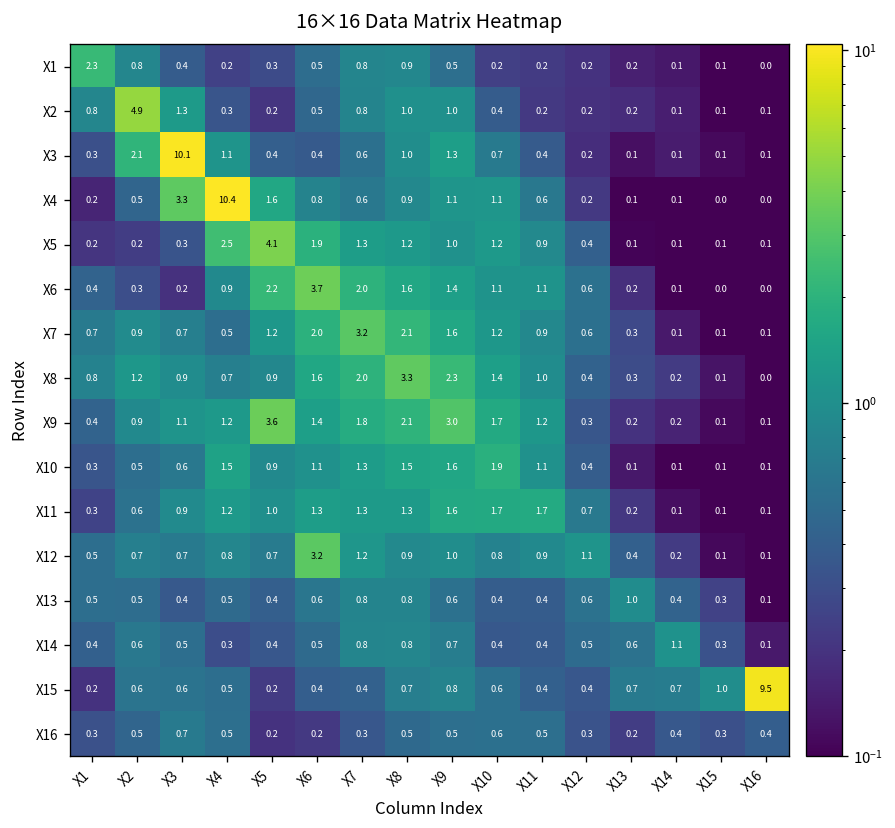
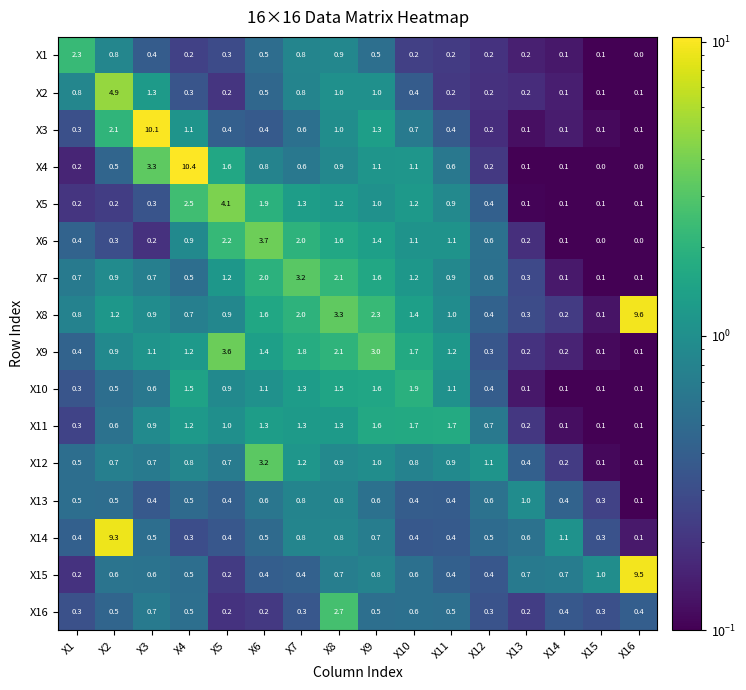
X8, X16: 0.0 -> 9.6
X14, X2: 0.6 -> 9.3
X16, X8: 0.5 -> 2.7
